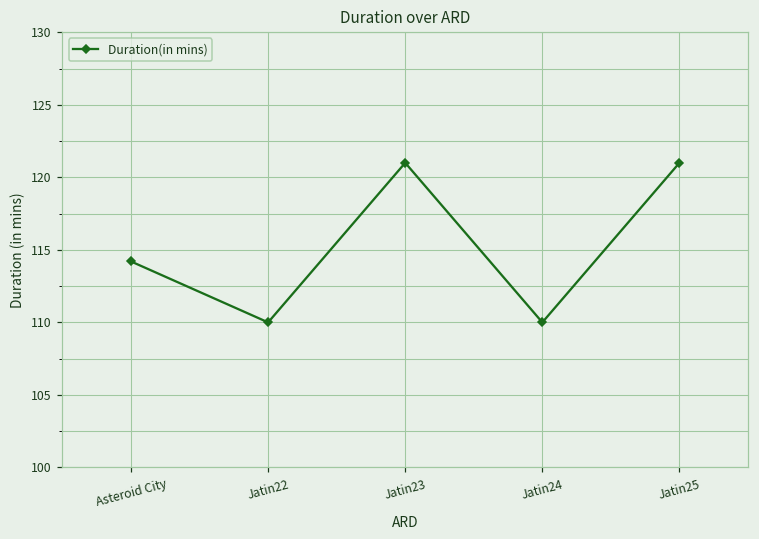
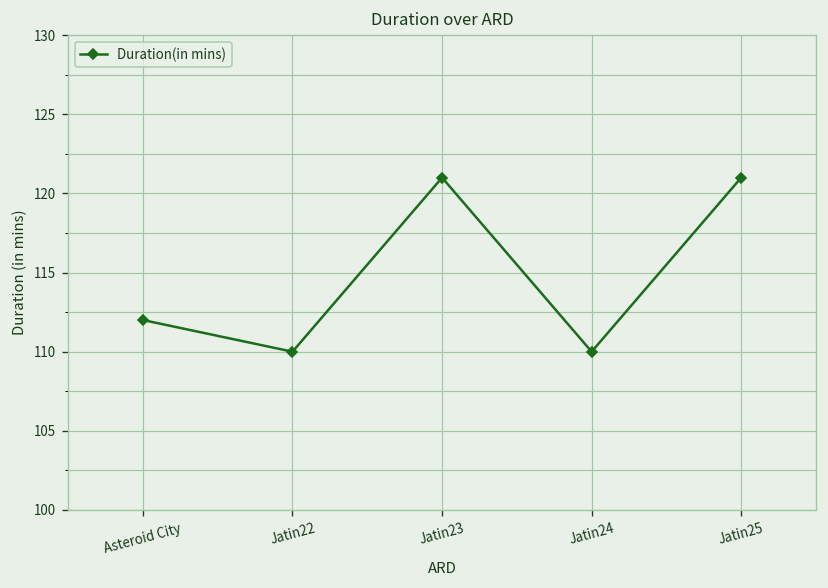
Asteroid City: 114.2 -> 112.0
